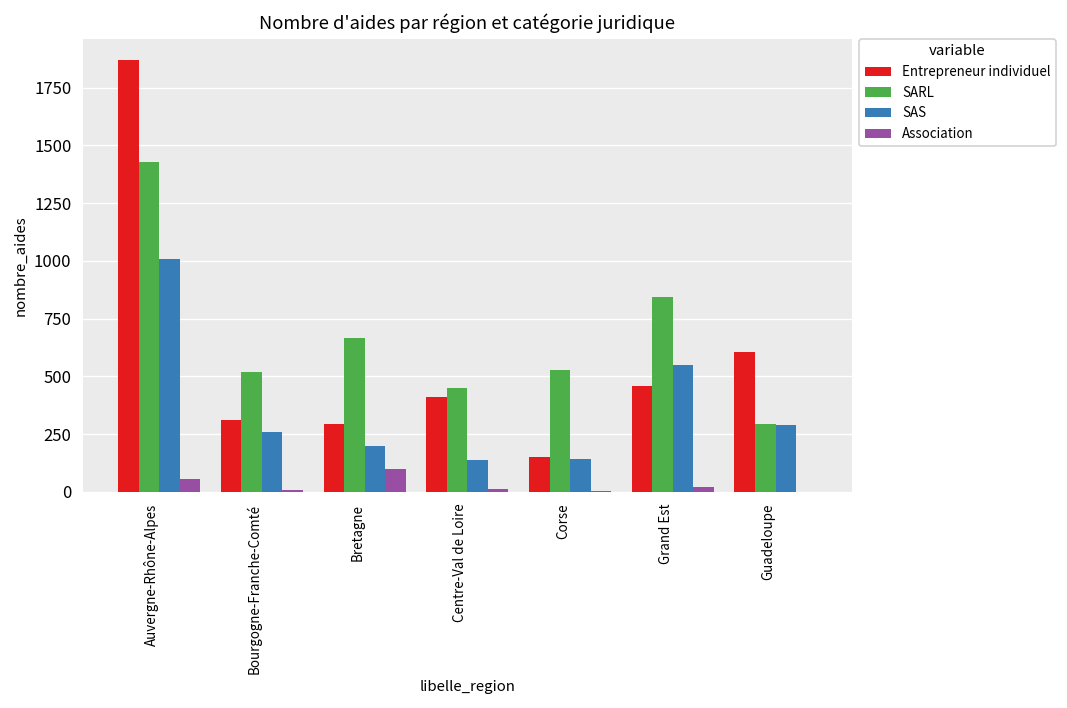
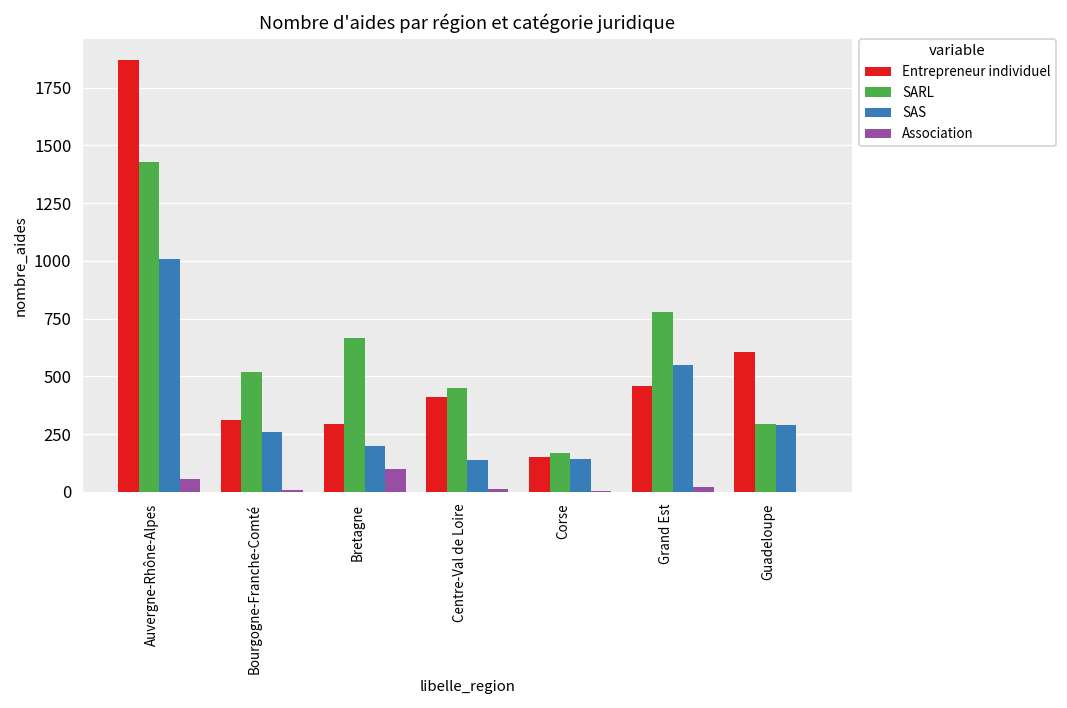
SARL, Corse: 530 -> 170
SARL, Grand Est: 840 -> 780
